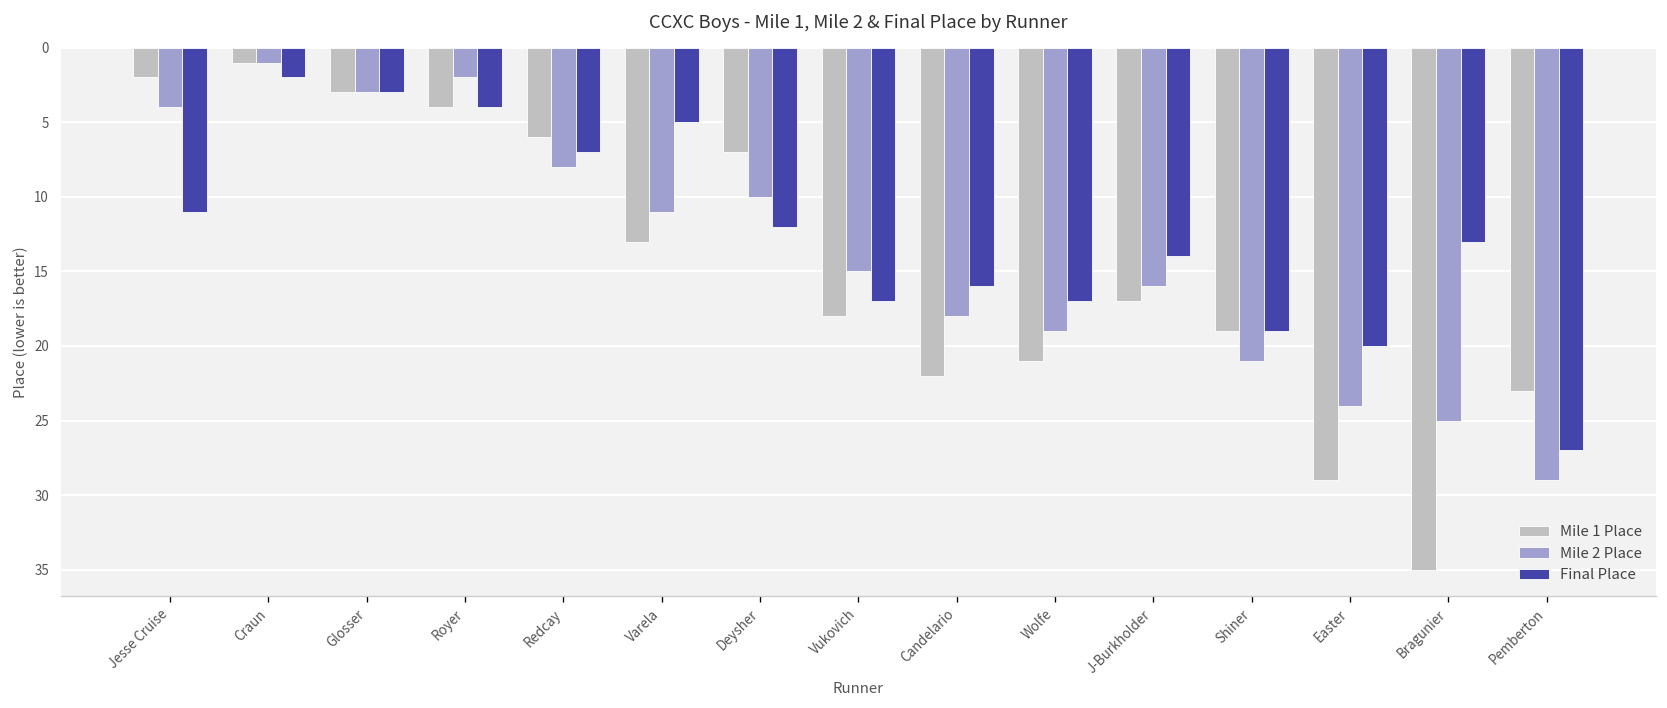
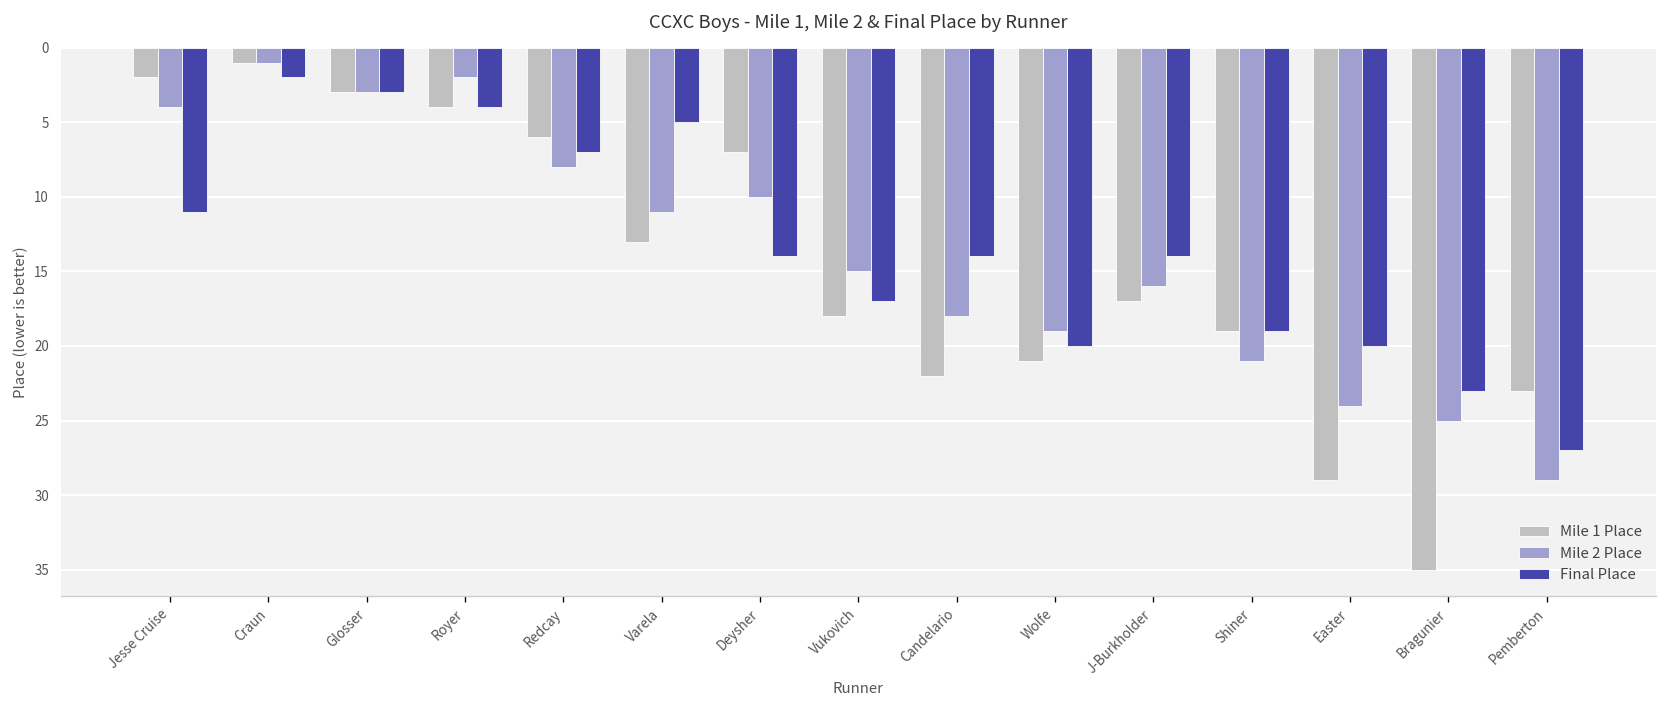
Final Place, Deysher: 12 -> 14
Final Place, Candelario: 16 -> 14
Final Place, Wolfe: 17 -> 20
Final Place, Bragunier: 13 -> 23
